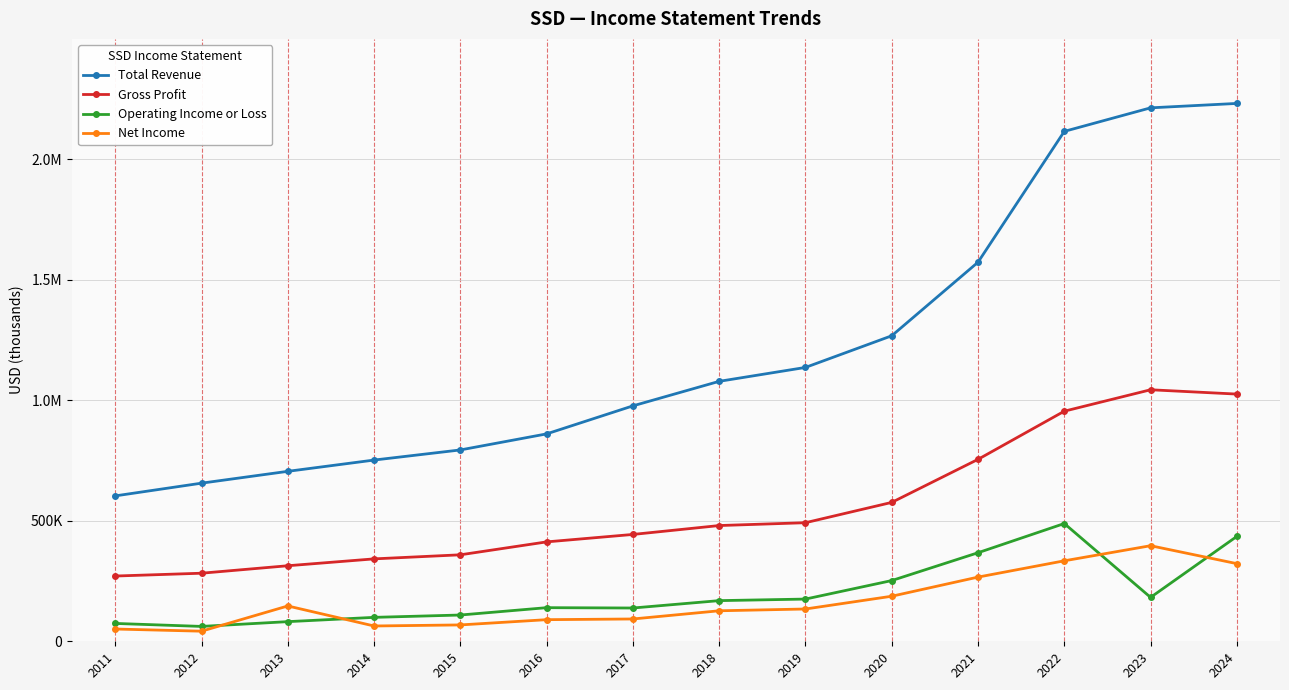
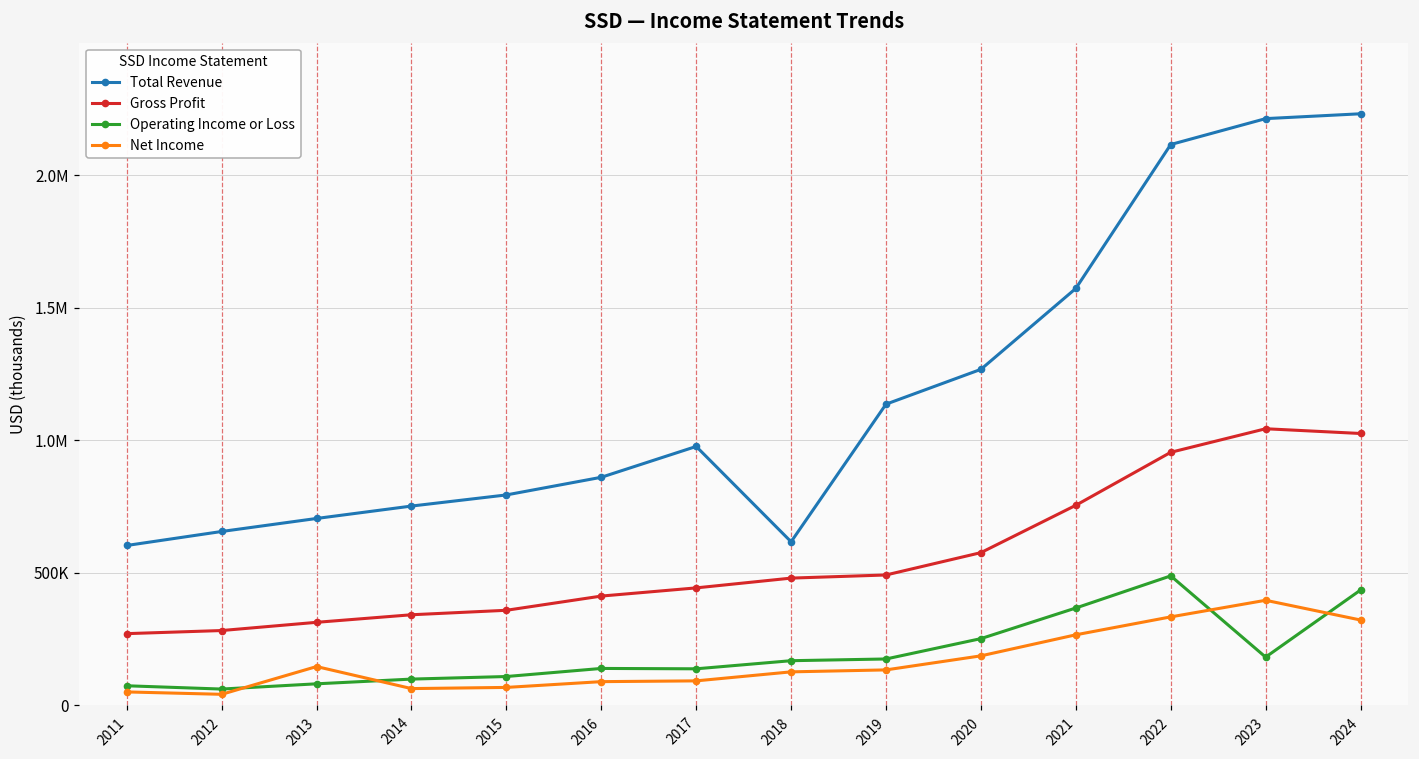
Total Revenue, 2018: 1080000 -> 620000
